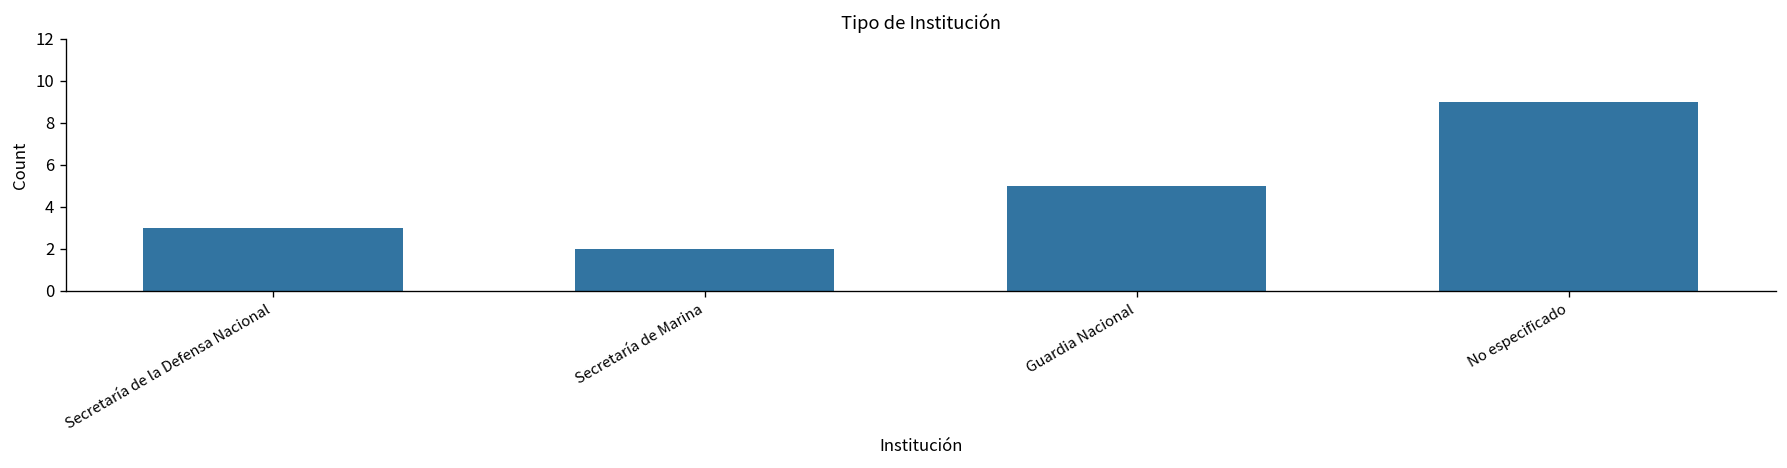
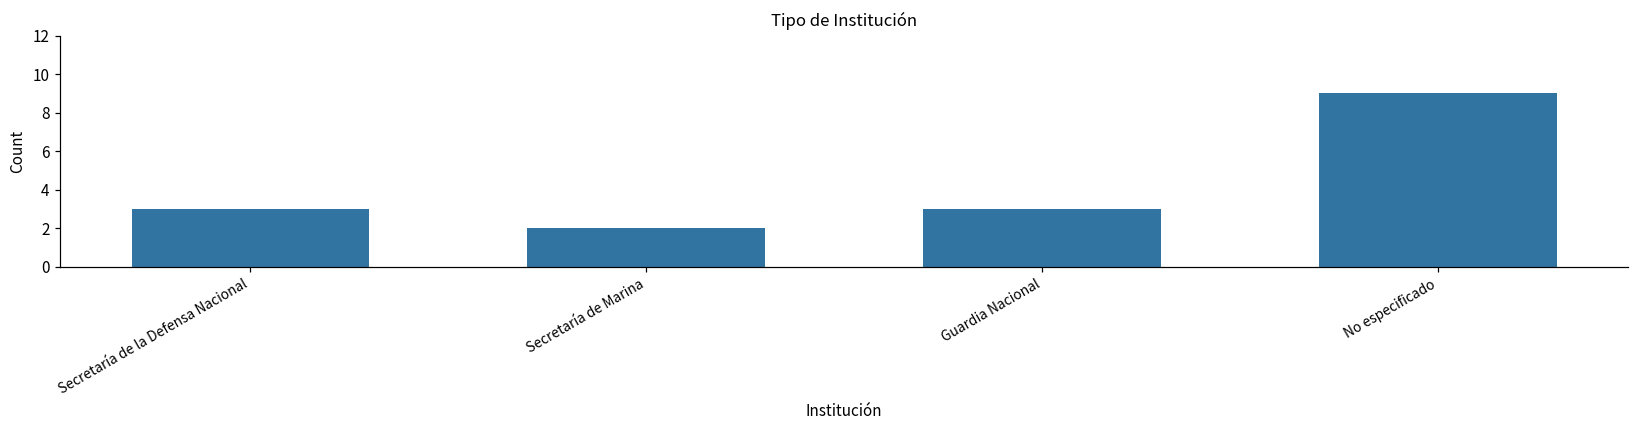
Guardia Nacional: 5 -> 3
